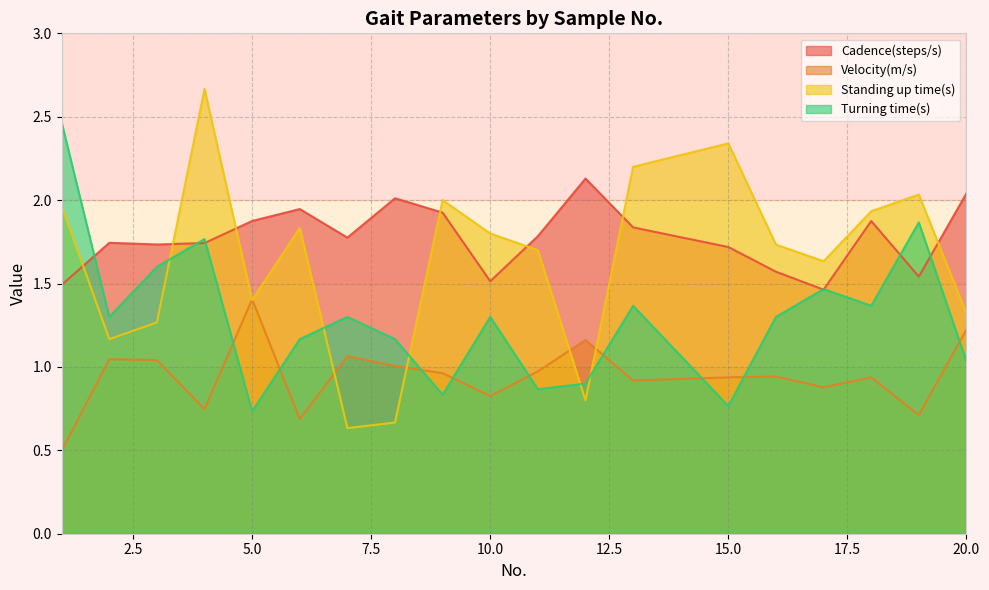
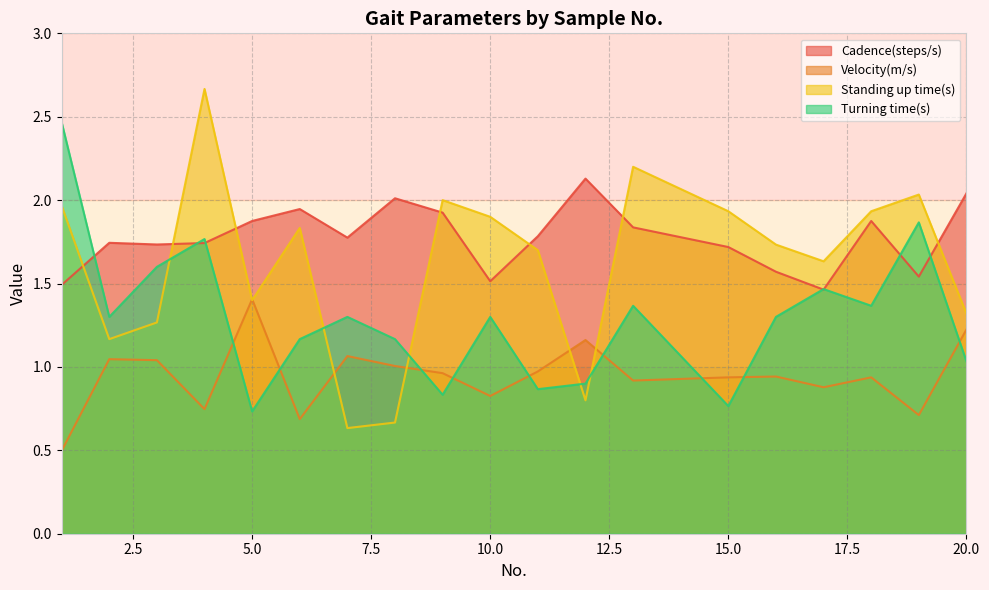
Standing up time(s), 10.0: 1.8 -> 1.9
Standing up time(s), 15.0: 2.34 -> 1.93
